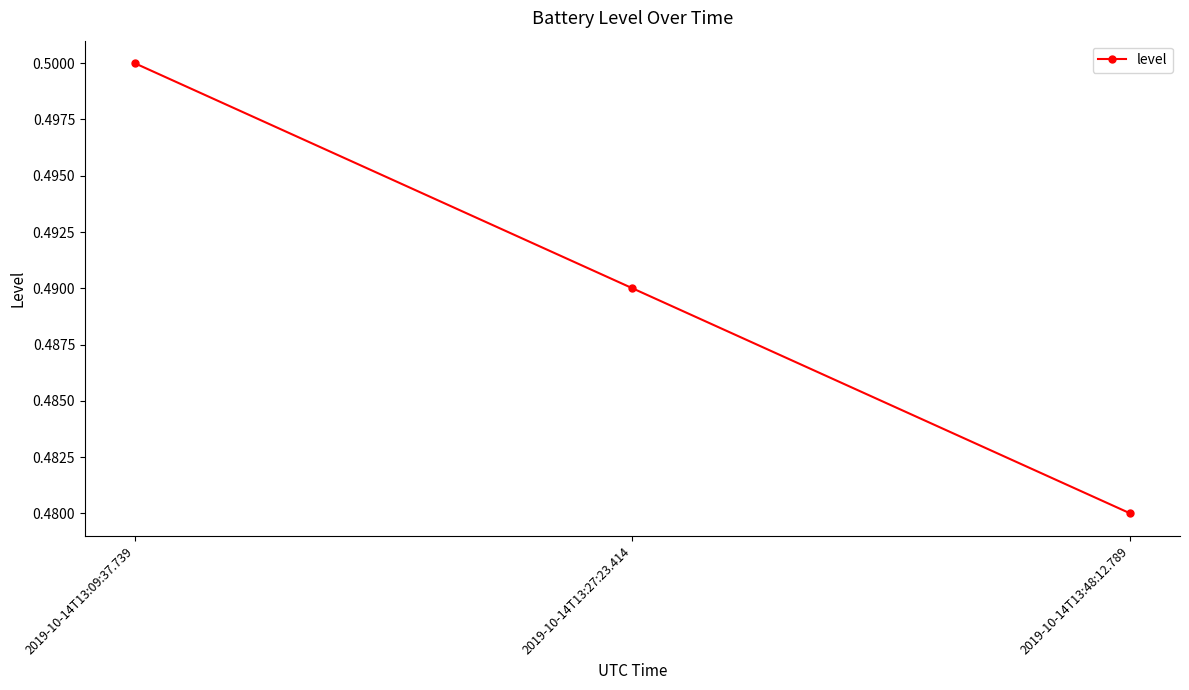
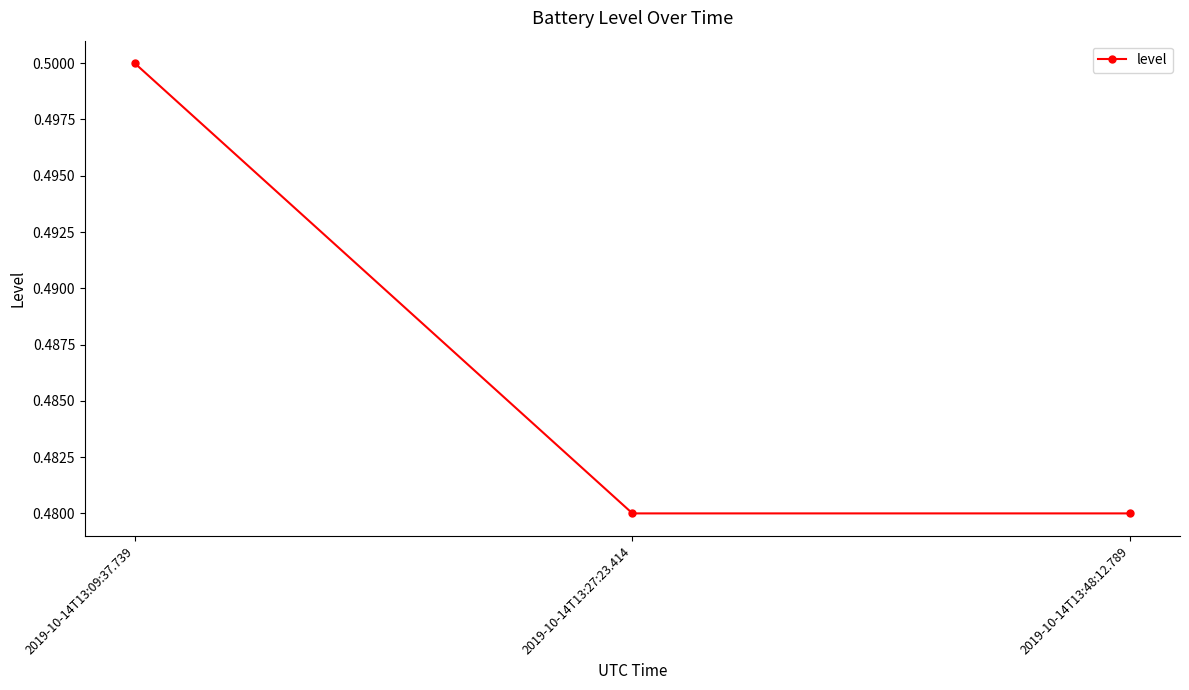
2019-10-14T13:27:23.414: 0.49 -> 0.48
